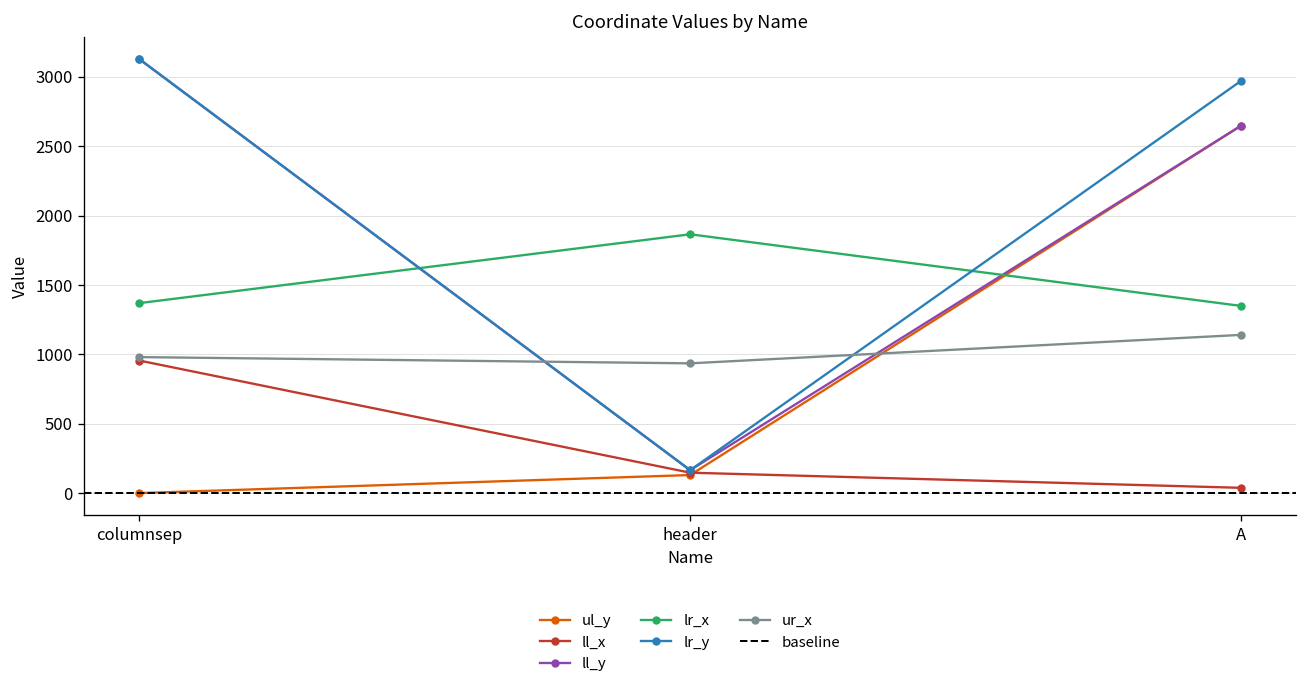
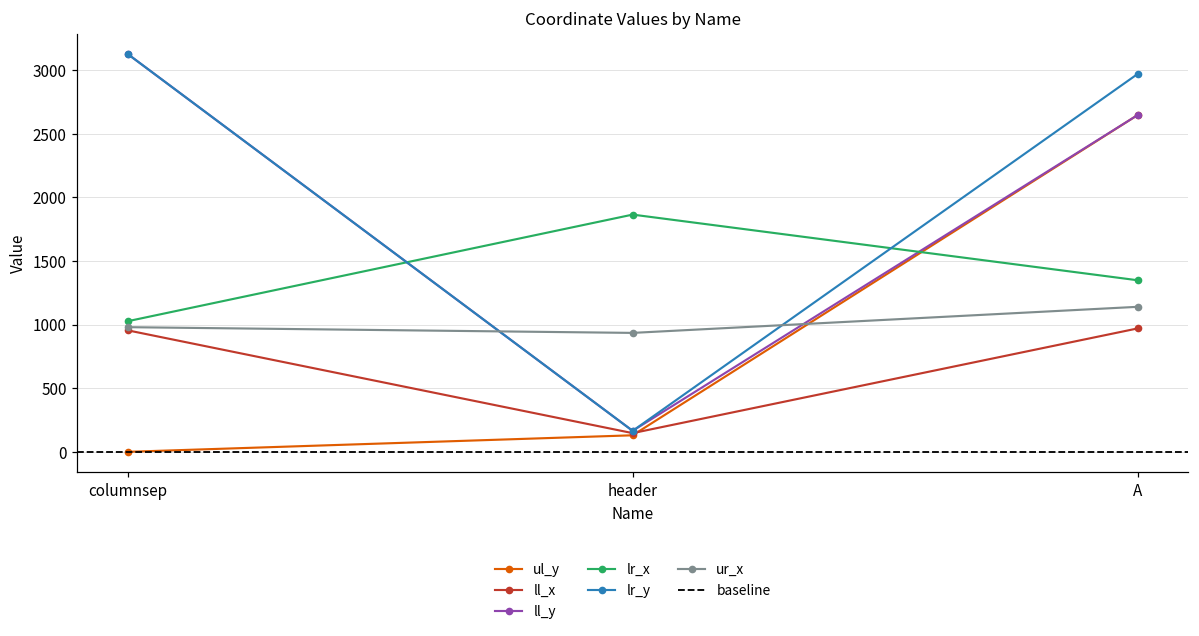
lr_x, columnsep: 1370 -> 1030
ll_x, A: 40 -> 970
